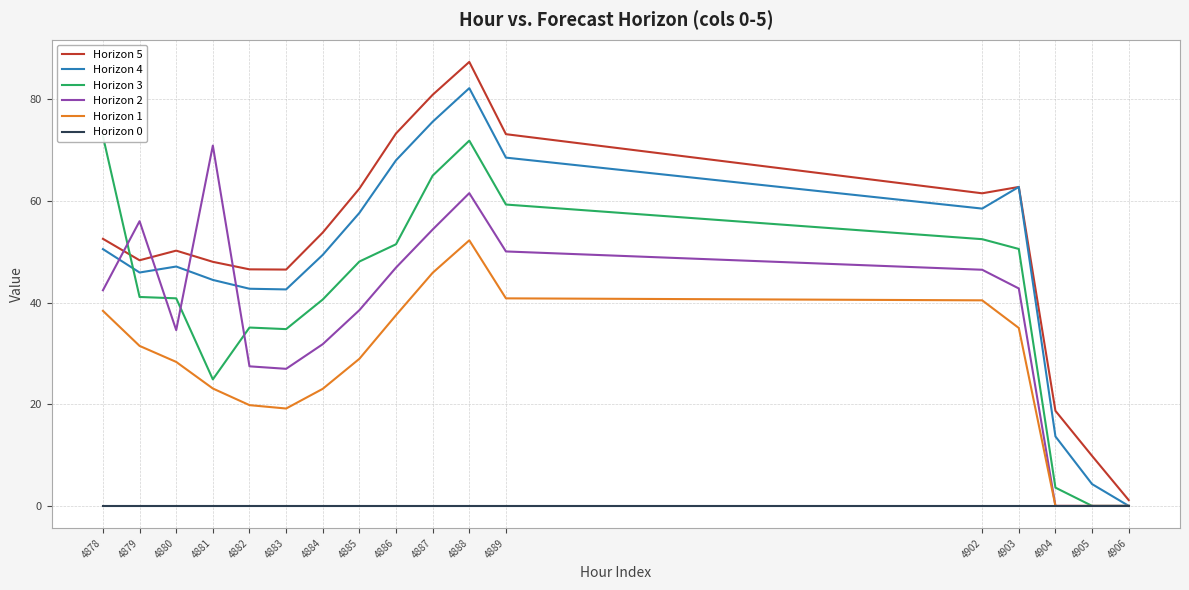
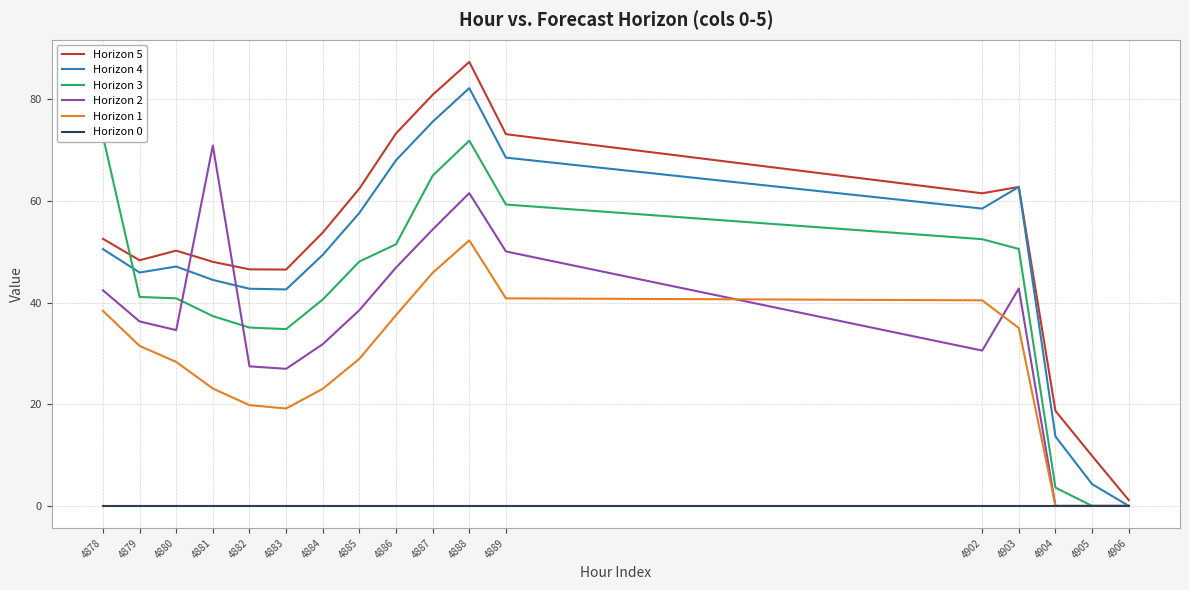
Horizon 2, 4879: 56 -> 36
Horizon 3, 4881: 25 -> 37
Horizon 2, 4902: 46 -> 31
